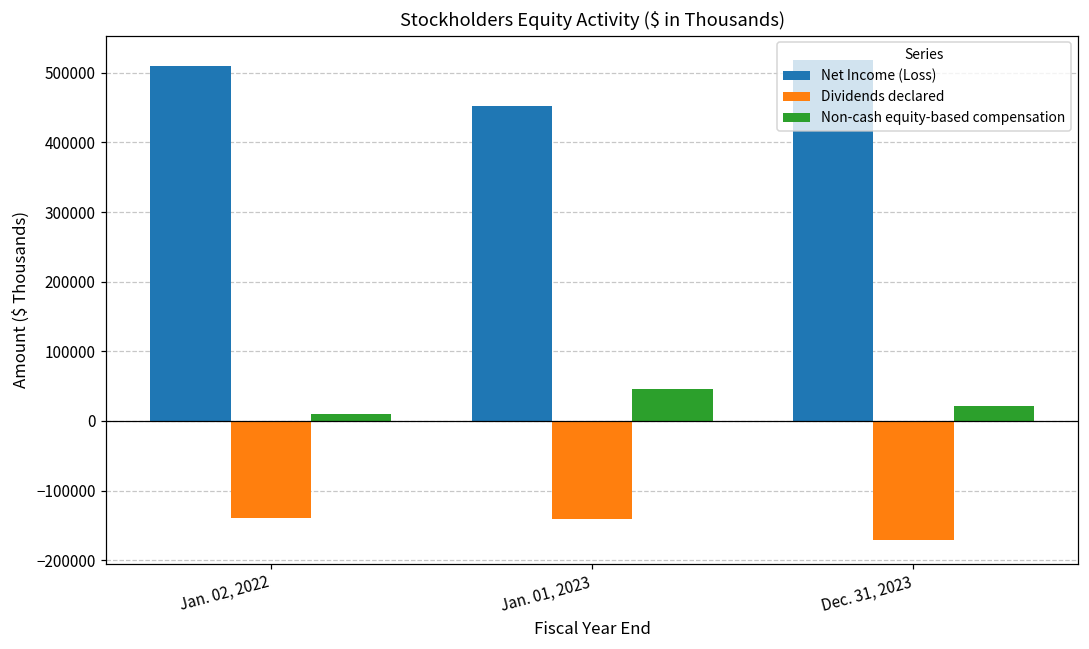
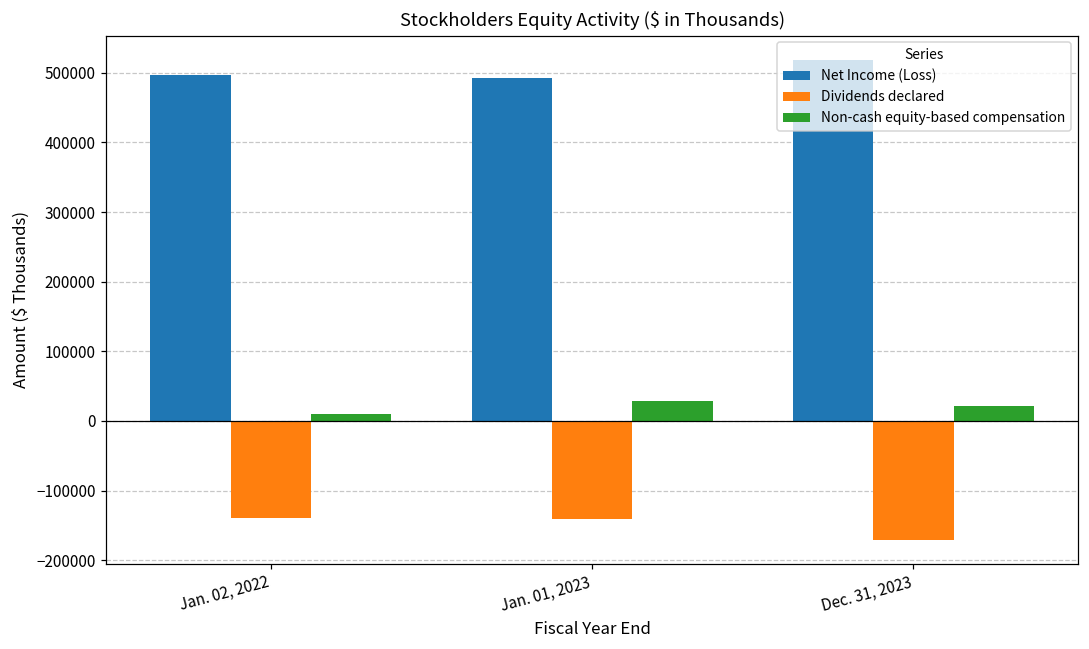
Net Income (Loss), Jan. 02, 2022: 510000 -> 500000
Net Income (Loss), Jan. 01, 2023: 450000 -> 490000
Non-cash equity-based compensation, Jan. 01, 2023: 50000 -> 30000
